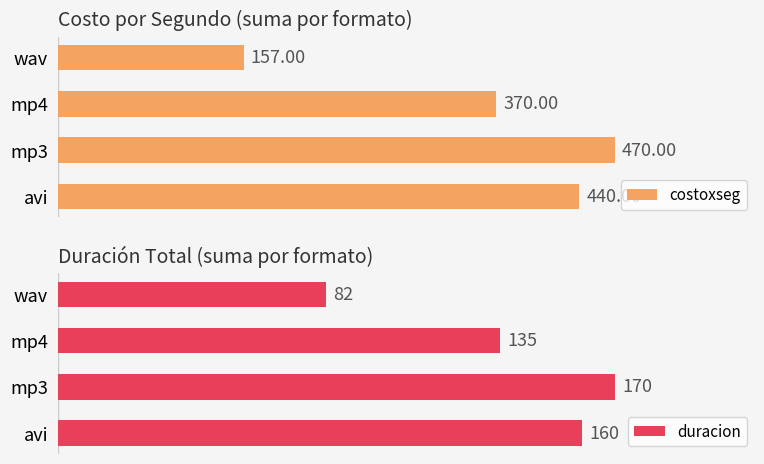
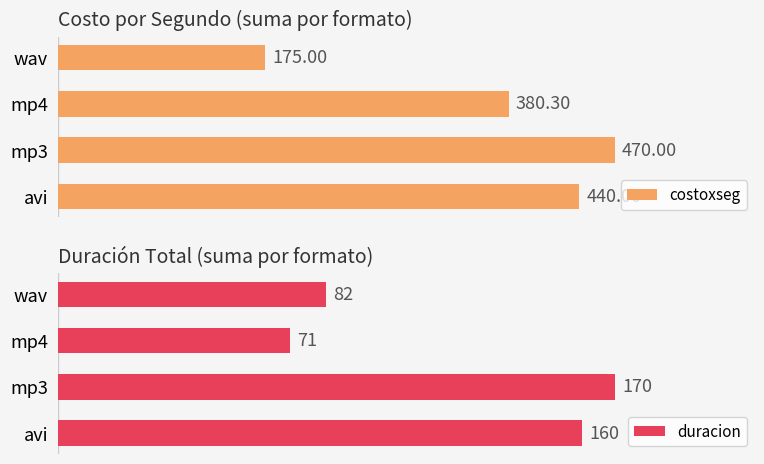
Costo por Segundo (suma por formato), wav: 157.00 -> 175.00
Costo por Segundo (suma por formato), mp4: 370.00 -> 380.30
Duración Total (suma por formato), mp4: 135 -> 71
